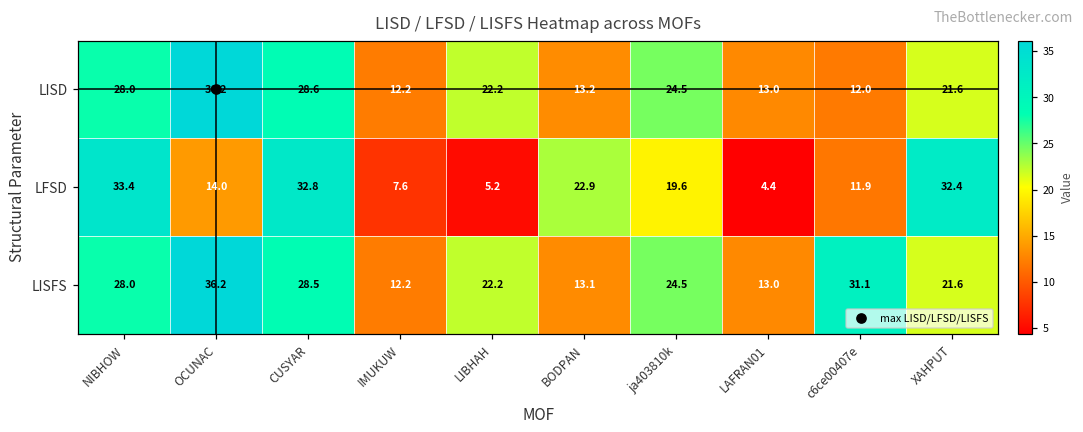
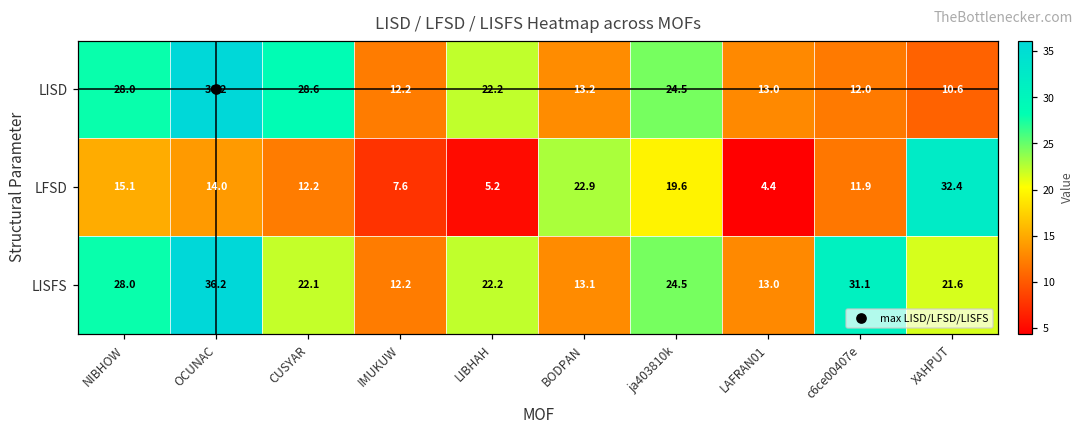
LISD, XAHPUT: 21.6 -> 10.6
LFSD, NIBHOW: 33.4 -> 15.1
LFSD, CUSYAR: 32.8 -> 12.2
LISFS, CUSYAR: 28.5 -> 22.1
